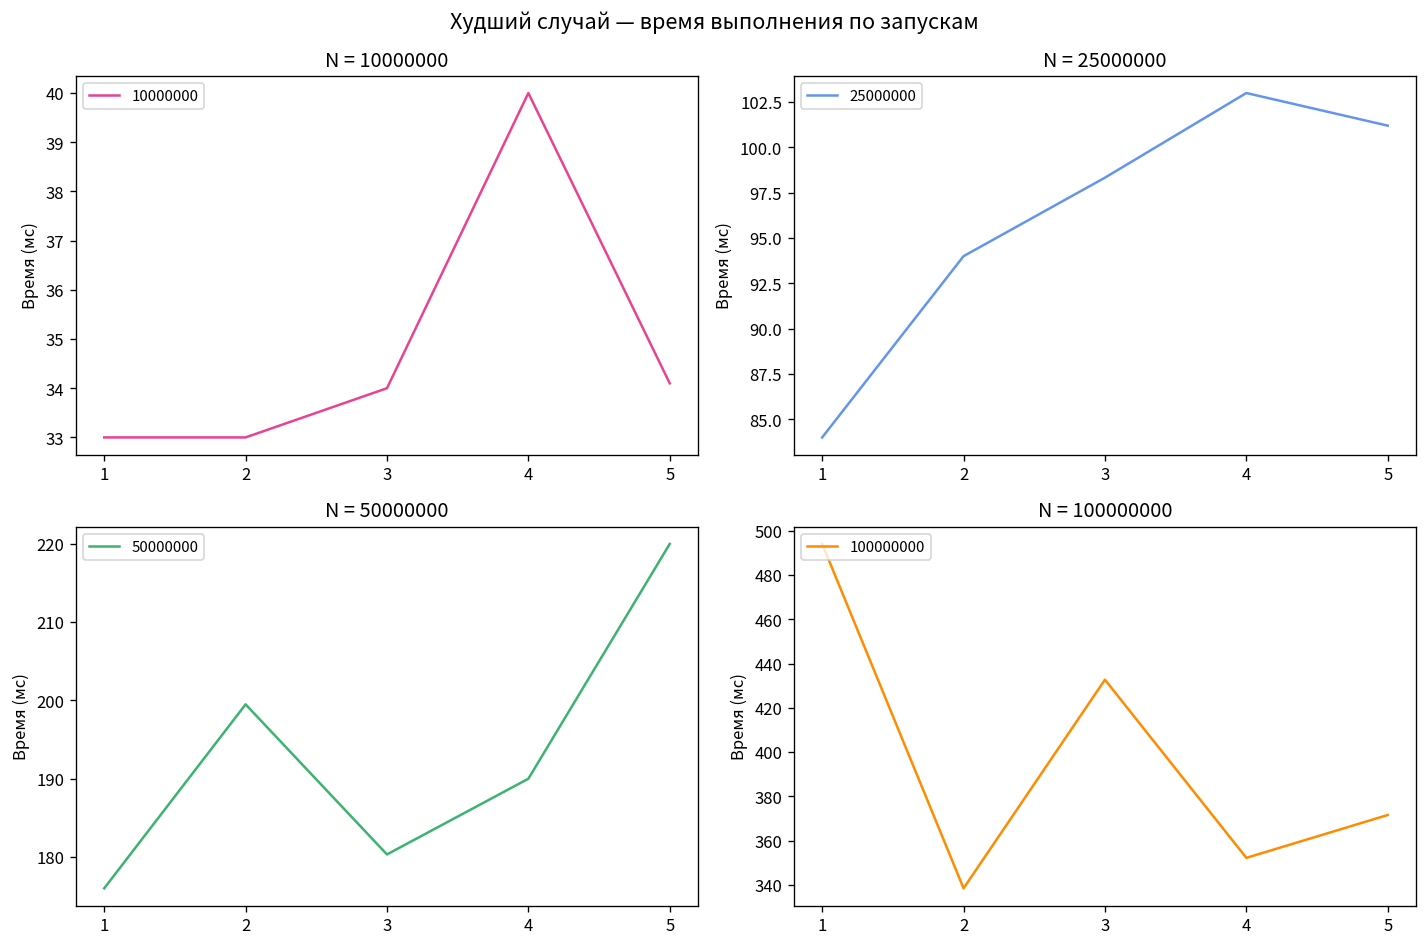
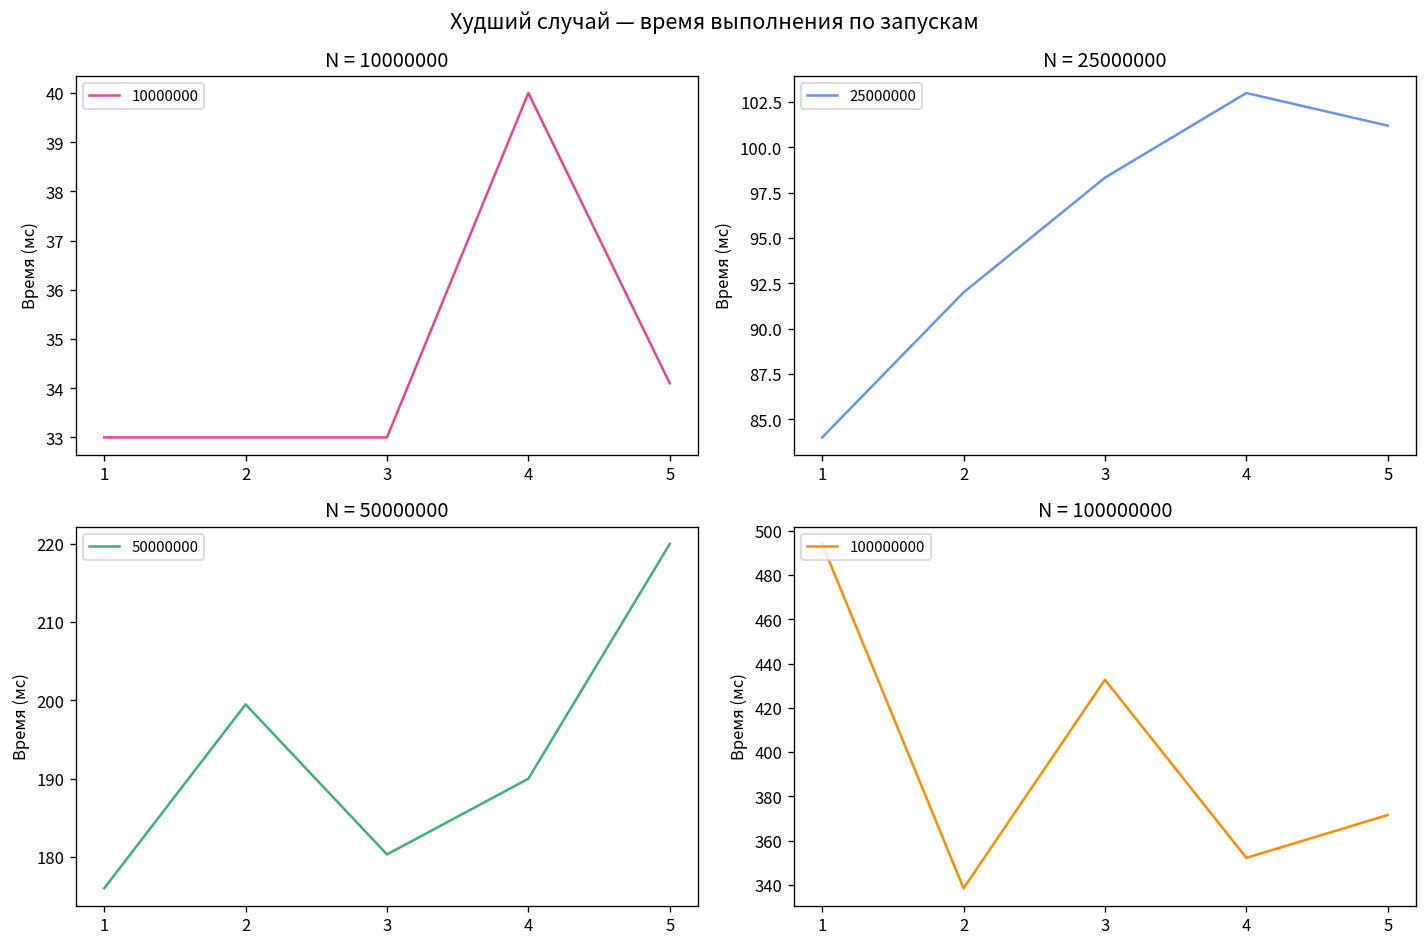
N = 10000000, 3: 34 -> 33
N = 25000000, 2: 94 -> 92
